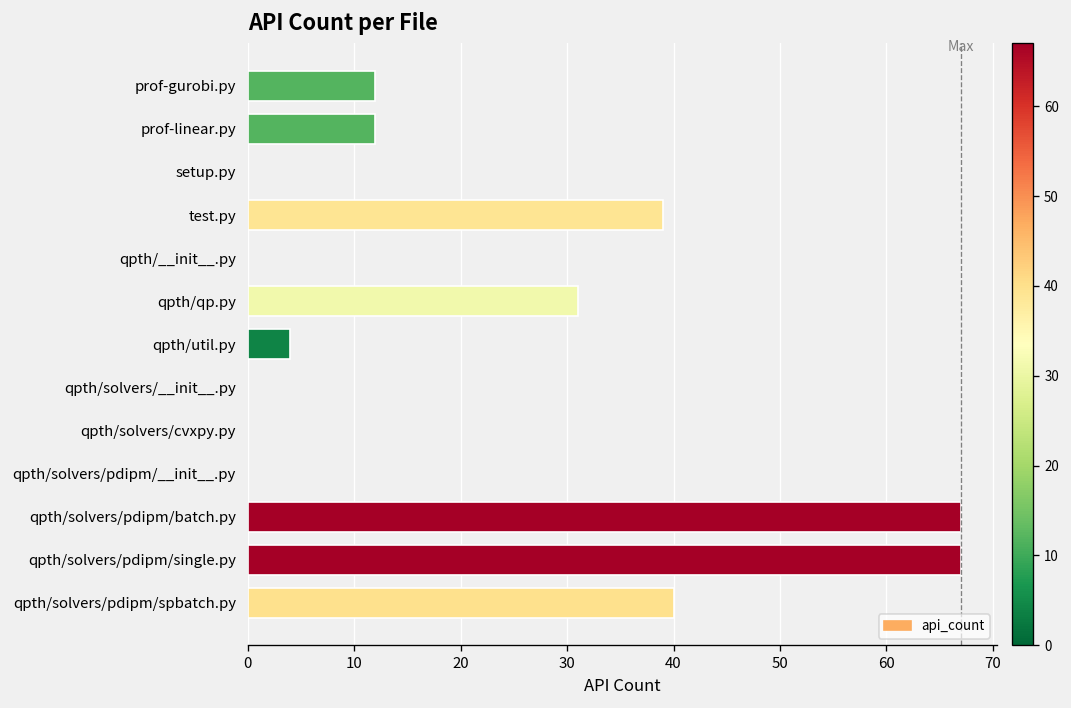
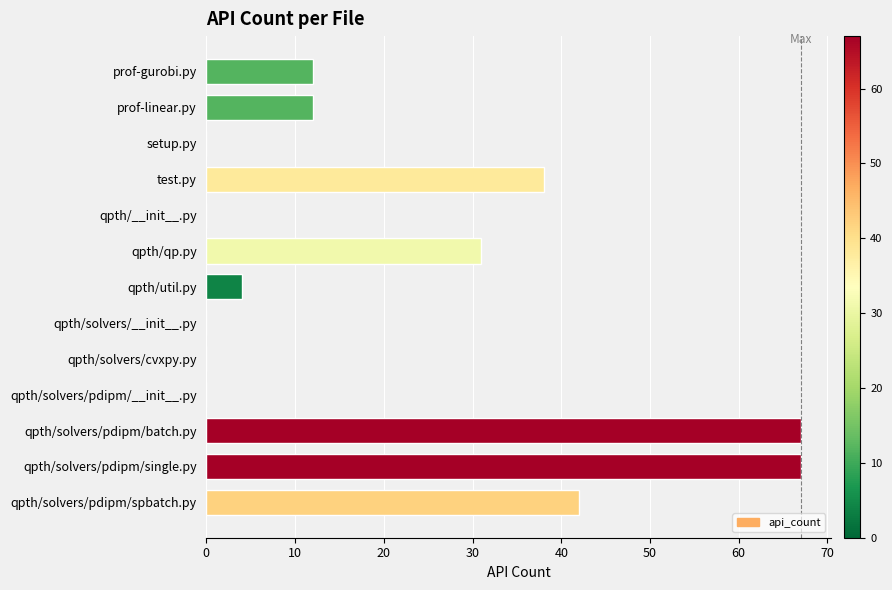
test.py: 39 -> 38
qpth/solvers/pdipm/spbatch.py: 40 -> 42
